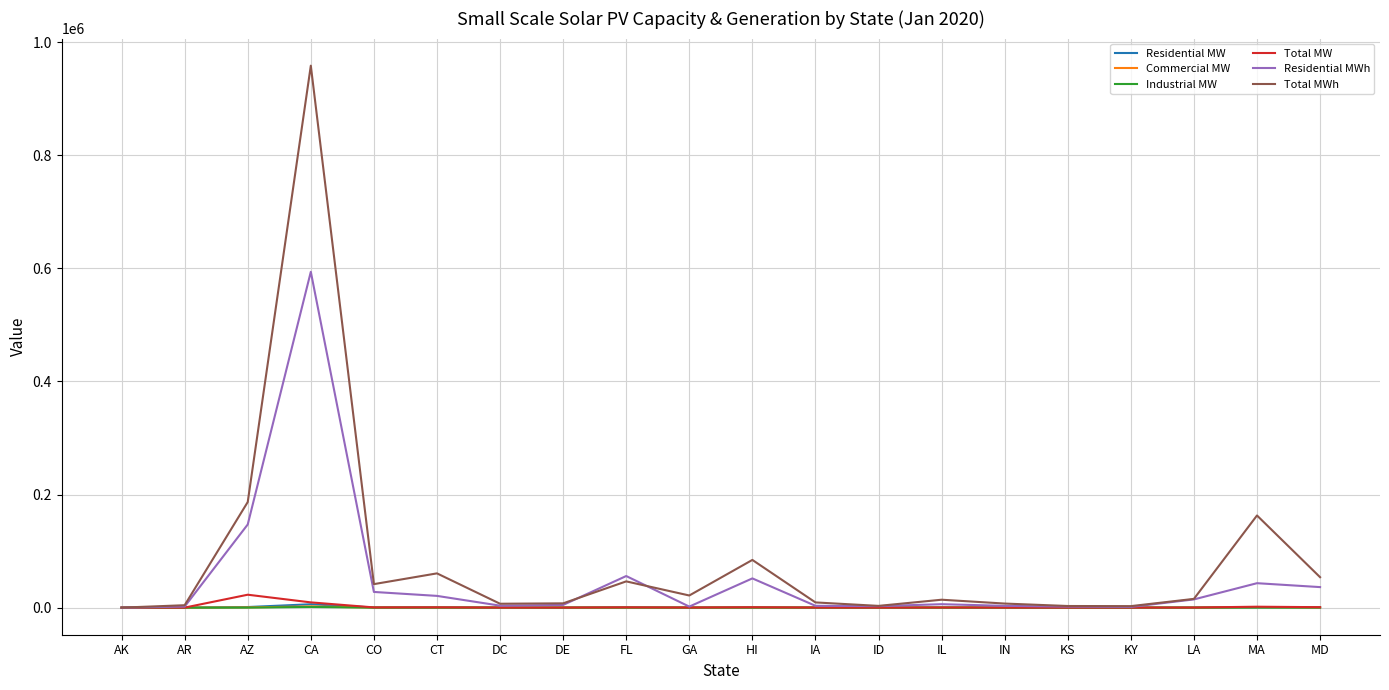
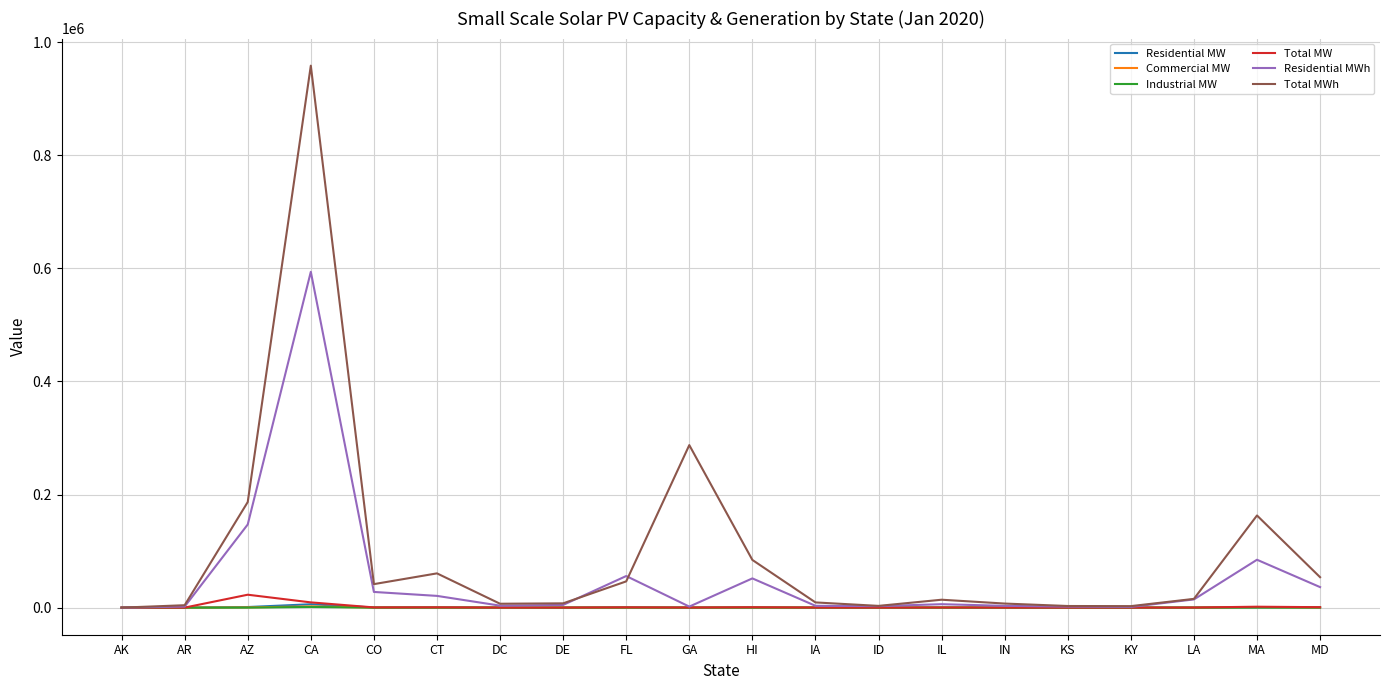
Total MWh, GA: 20000 -> 290000
Residential MWh, MA: 40000 -> 80000
